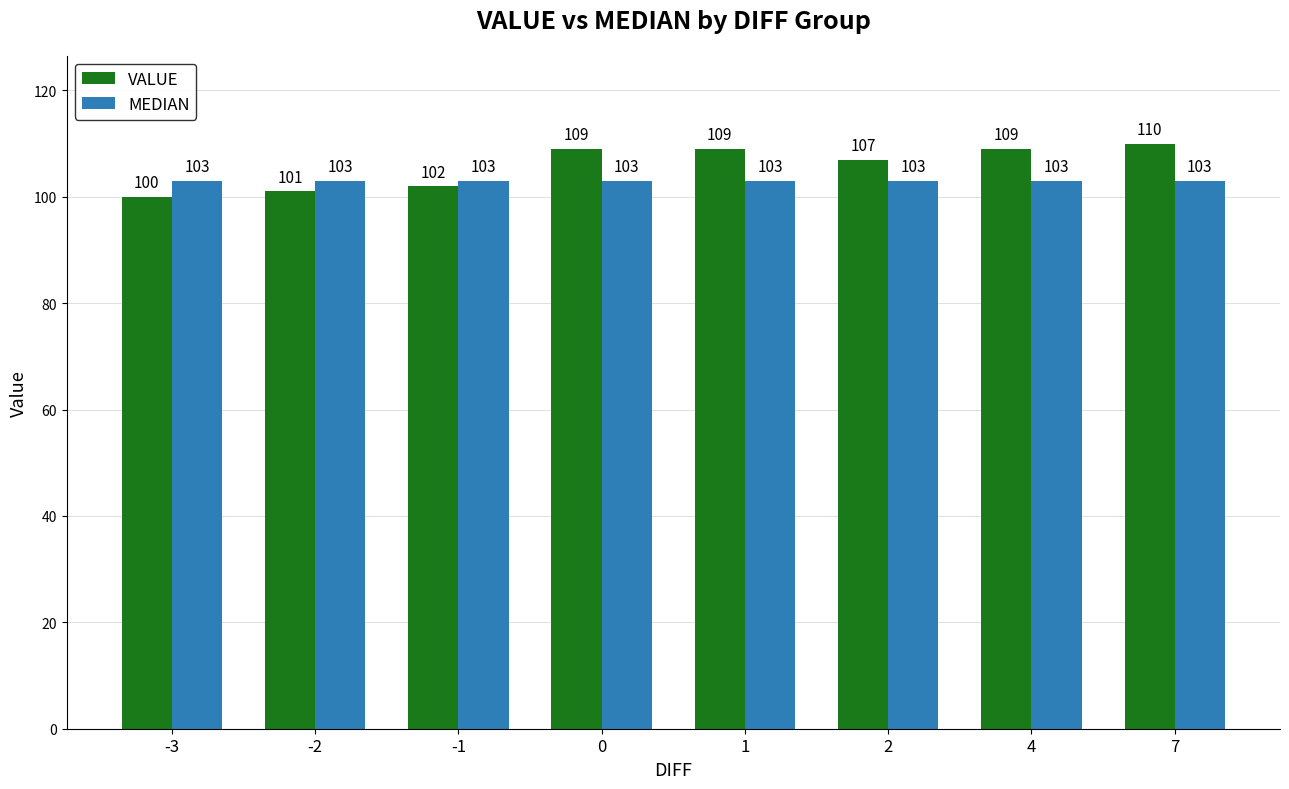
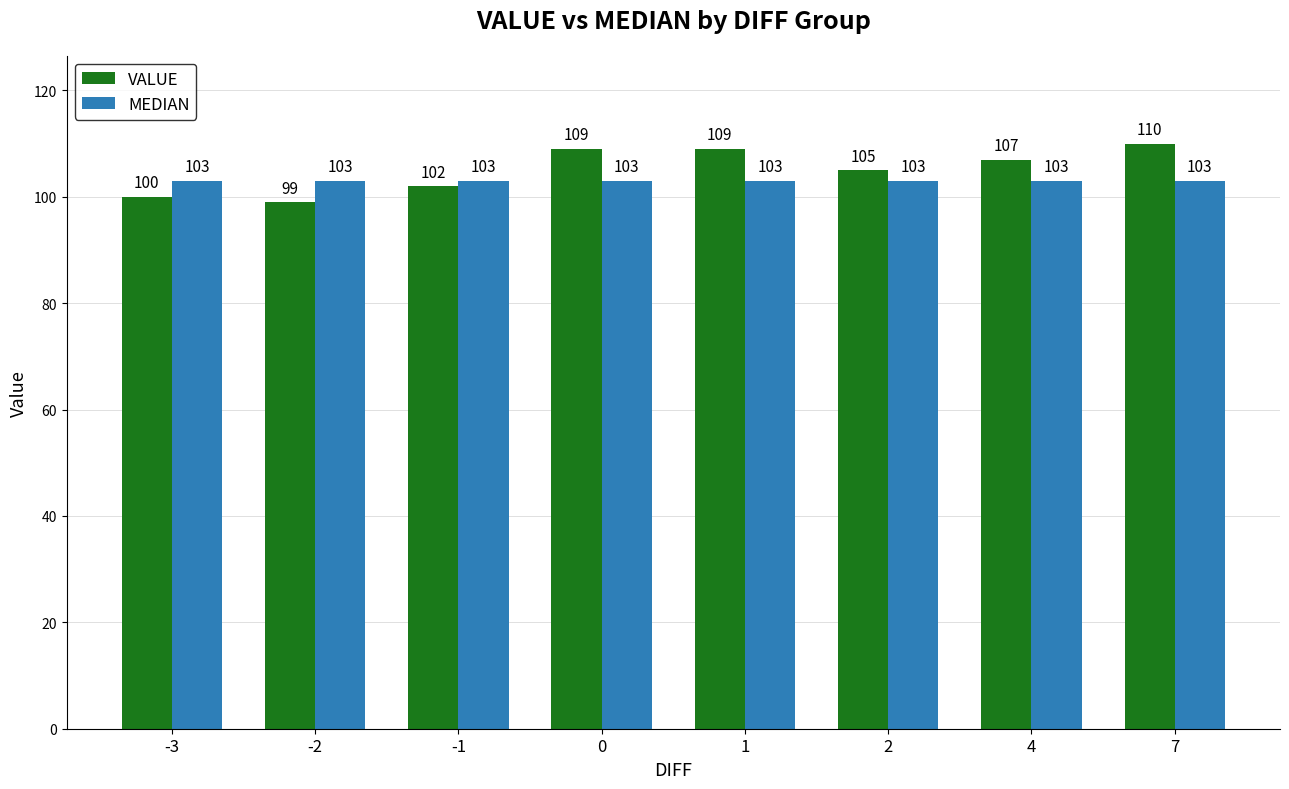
VALUE, -2: 101 -> 99
VALUE, 2: 107 -> 105
VALUE, 4: 109 -> 107
